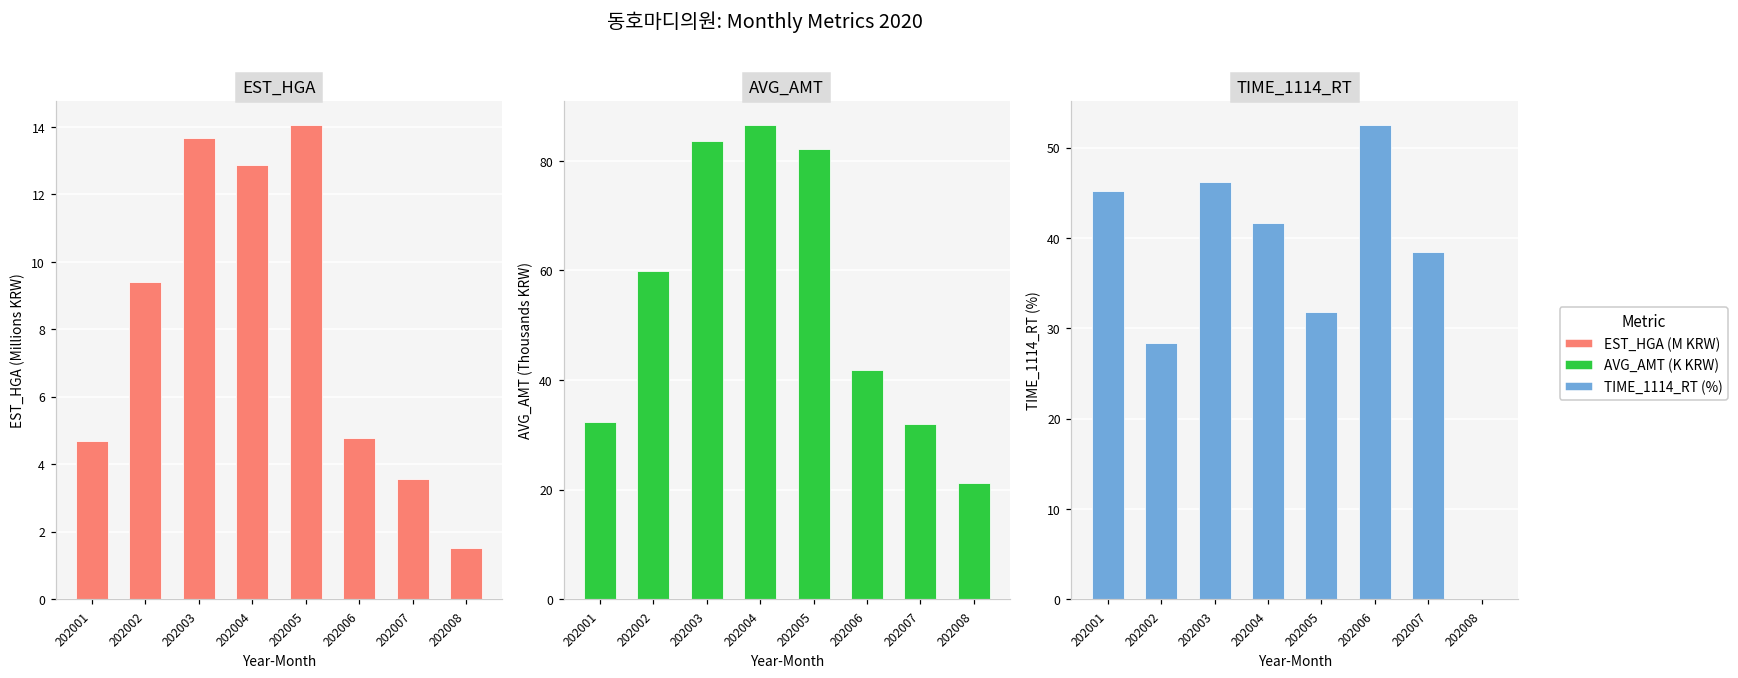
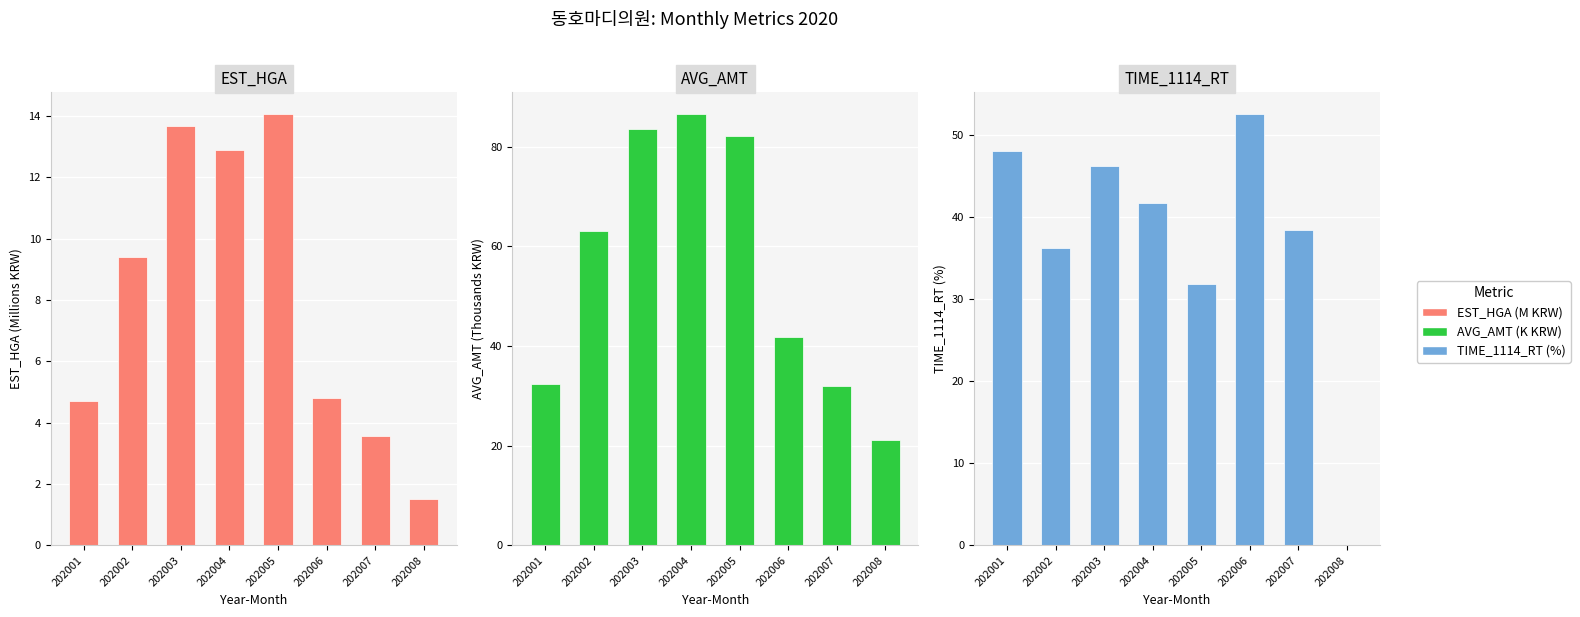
AVG_AMT, 202002: 60 -> 63
TIME_1114_RT, 202001: 45 -> 48
TIME_1114_RT, 202002: 28 -> 36
